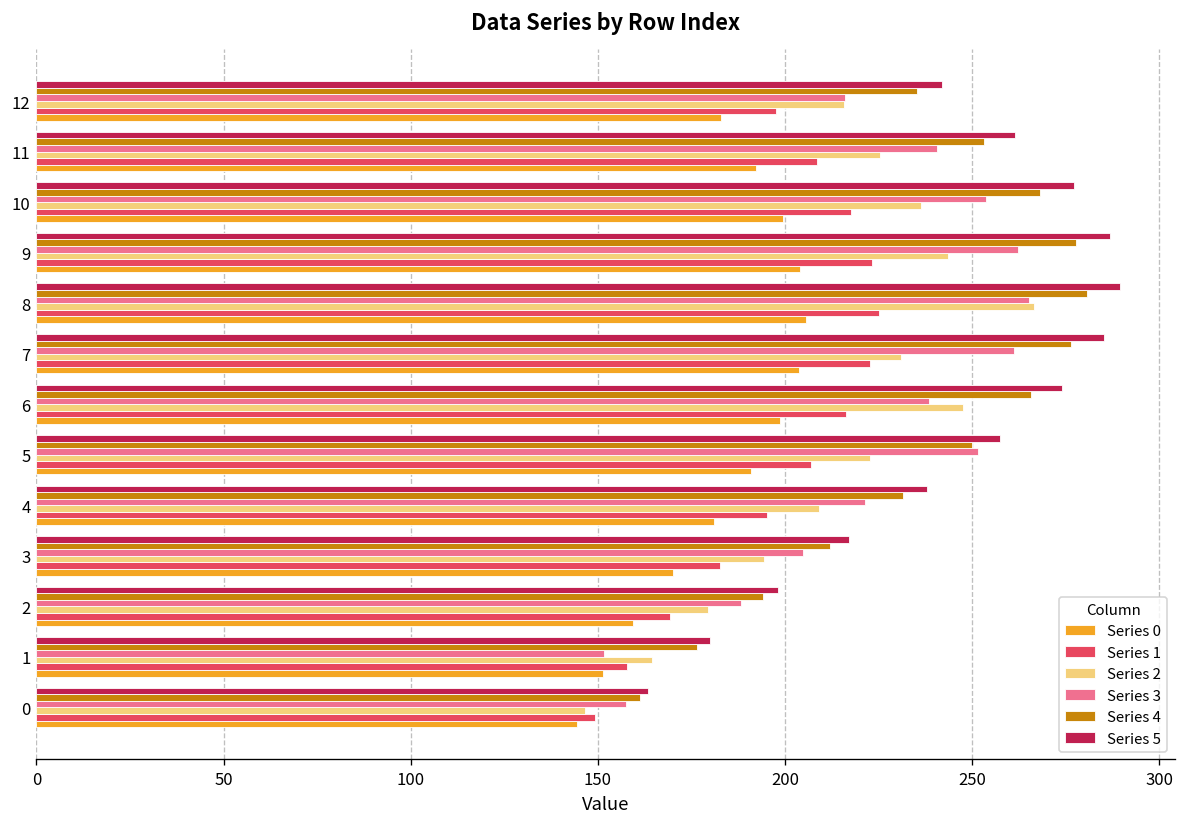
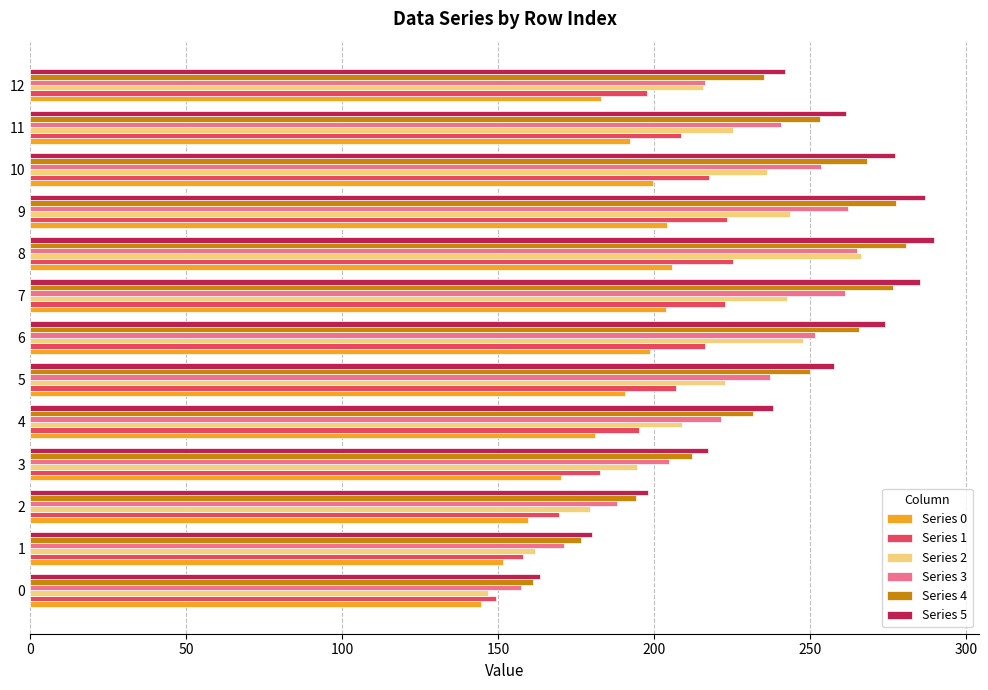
Series 2, 7: 231 -> 243
Series 3, 6: 239 -> 252
Series 3, 5: 252 -> 237
Series 3, 1: 152 -> 171
Series 2, 1: 164 -> 162
